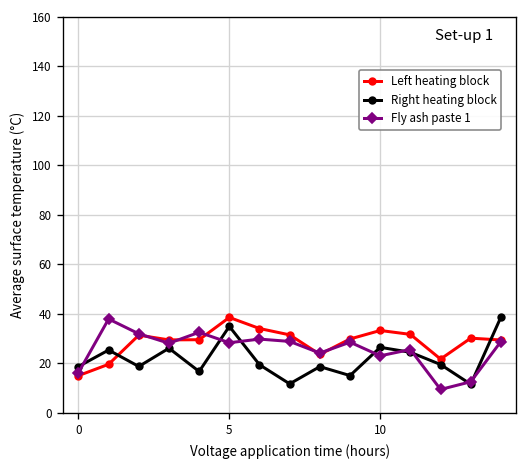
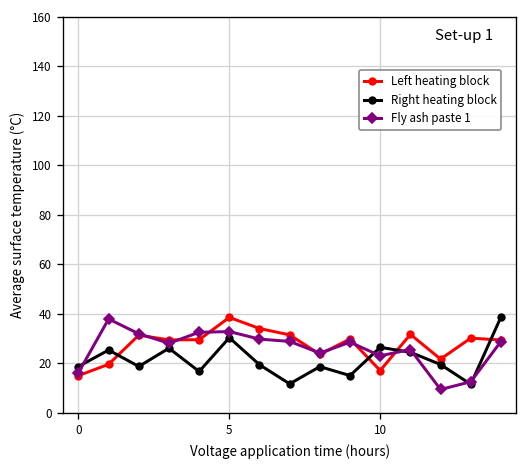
Right heating block, 5: 35 -> 30
Fly ash paste 1, 5: 28 -> 33
Left heating block, 10: 33 -> 17
